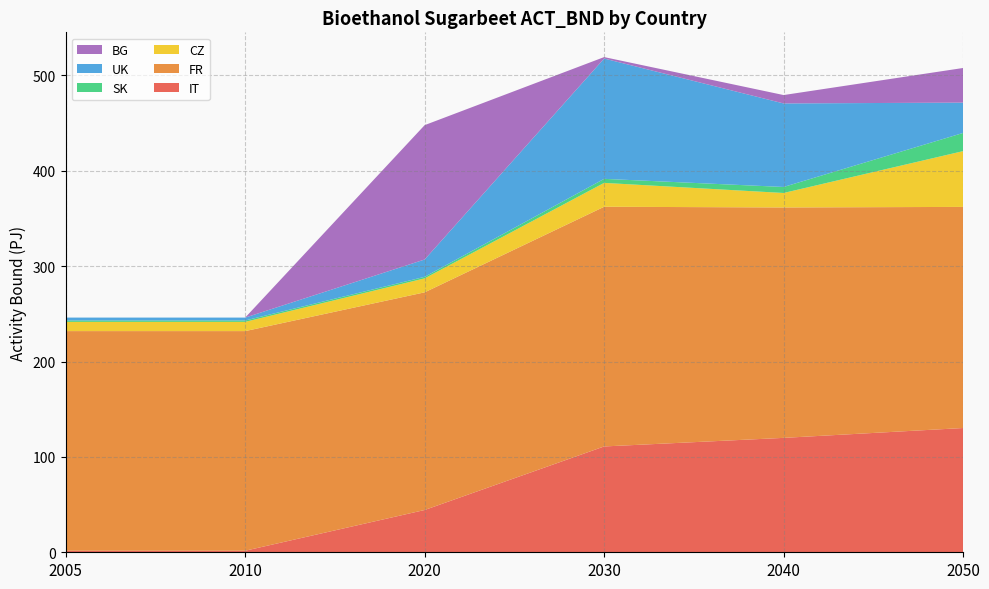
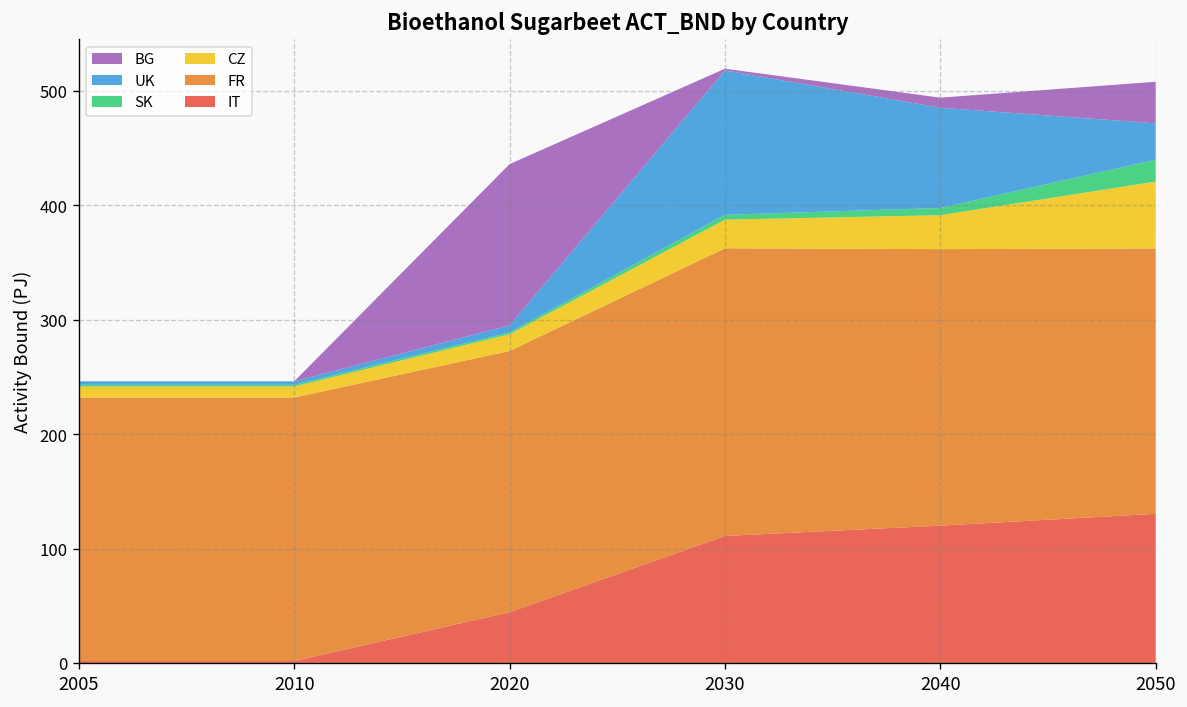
UK, 2020: 20 -> 10
CZ, 2040: 20 -> 30
